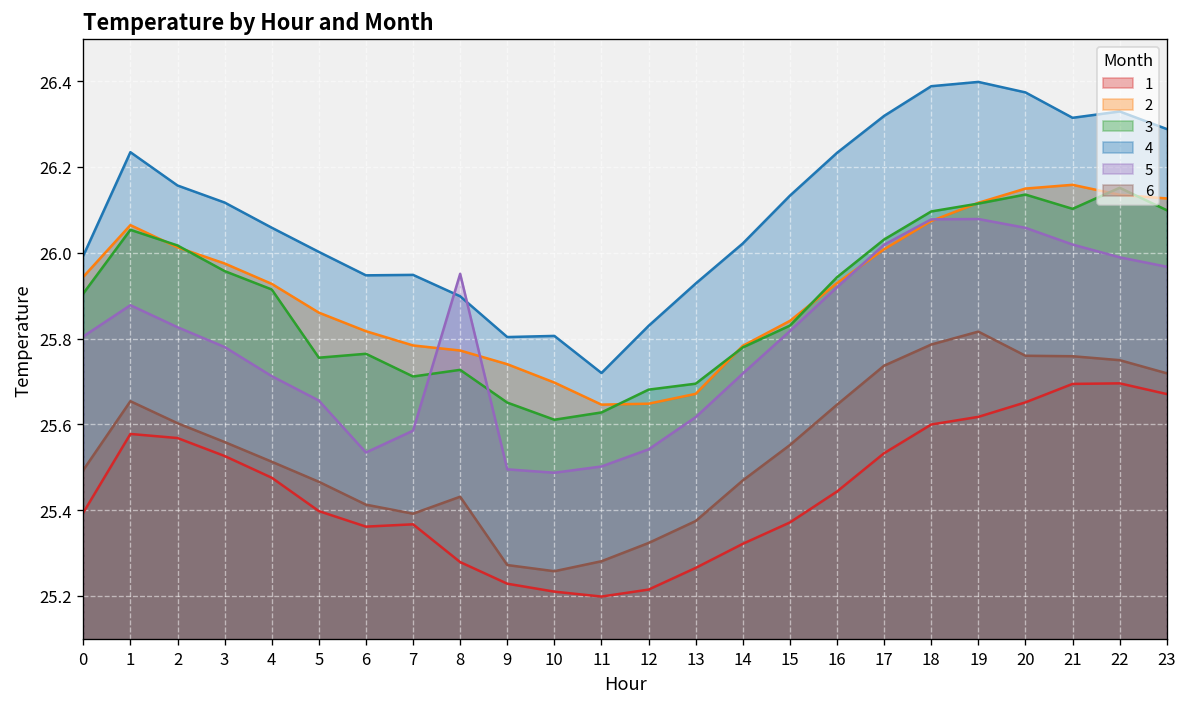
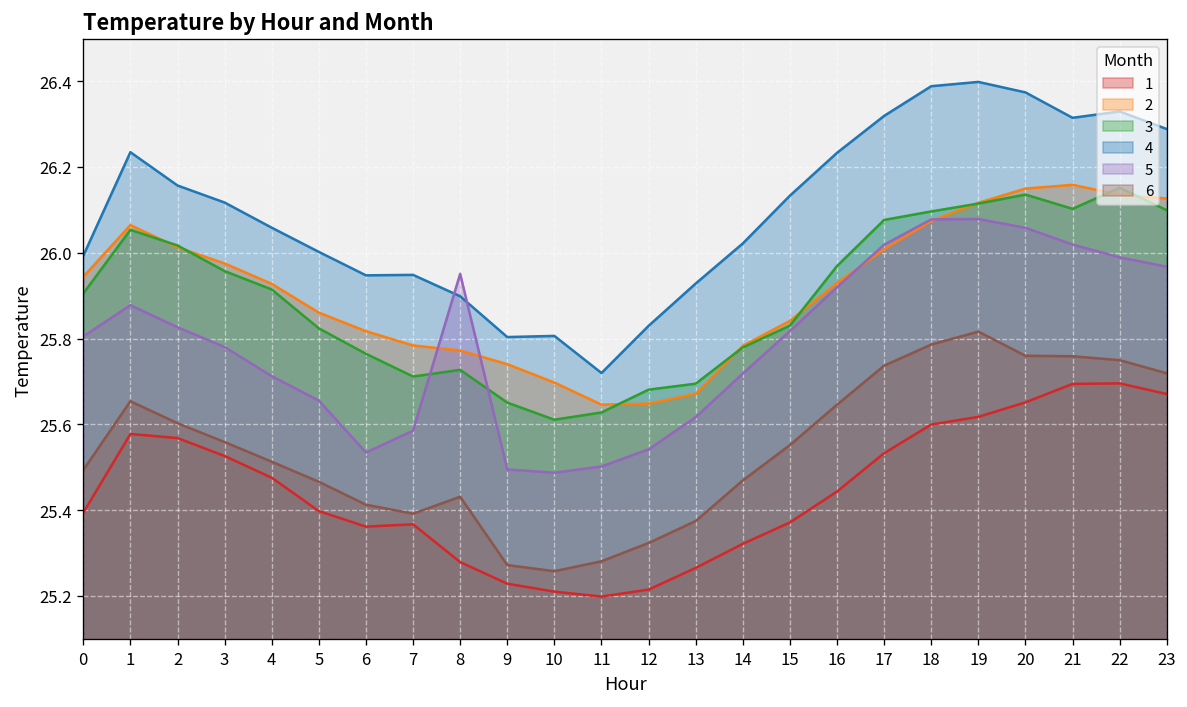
3, 5: 25.76 -> 25.82
3, 16: 25.94 -> 25.97
3, 17: 26.03 -> 26.08
